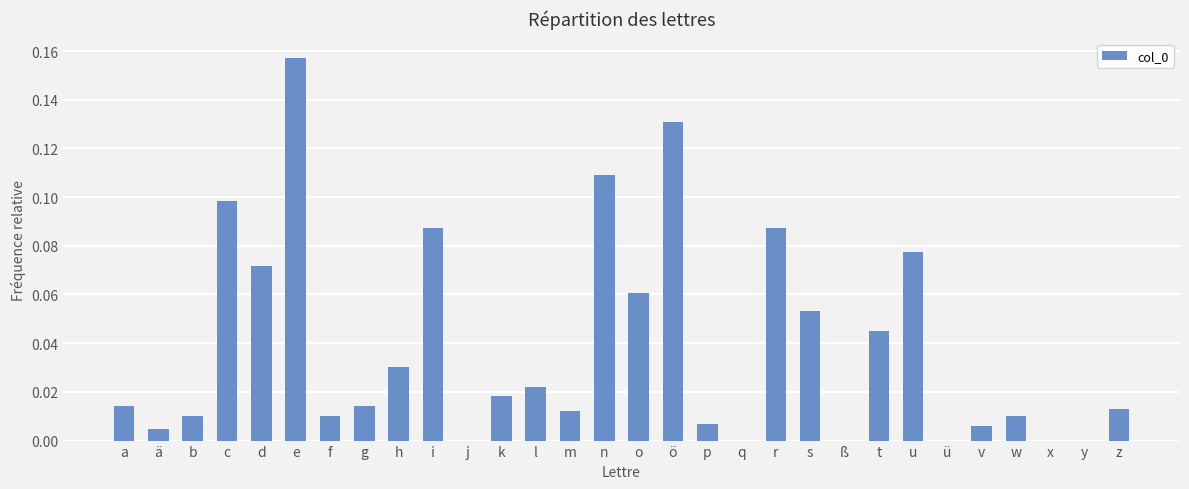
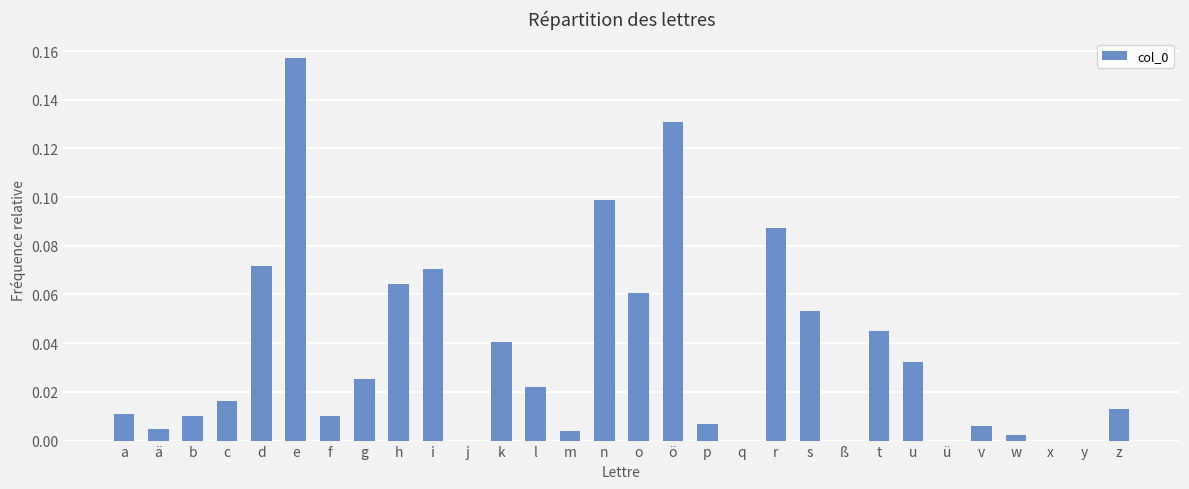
a: 0.014 -> 0.011
c: 0.098 -> 0.016
g: 0.014 -> 0.025
h: 0.030 -> 0.064
i: 0.087 -> 0.071
k: 0.018 -> 0.040
m: 0.012 -> 0.004
n: 0.109 -> 0.099
u: 0.078 -> 0.032
w: 0.010 -> 0.002
